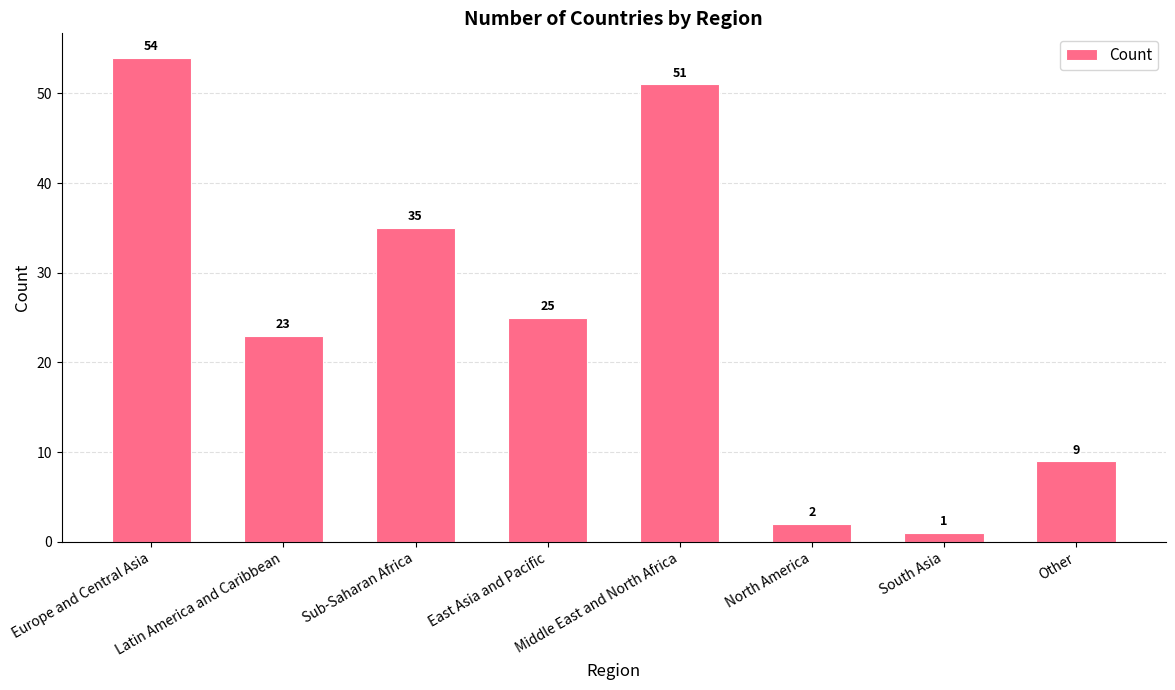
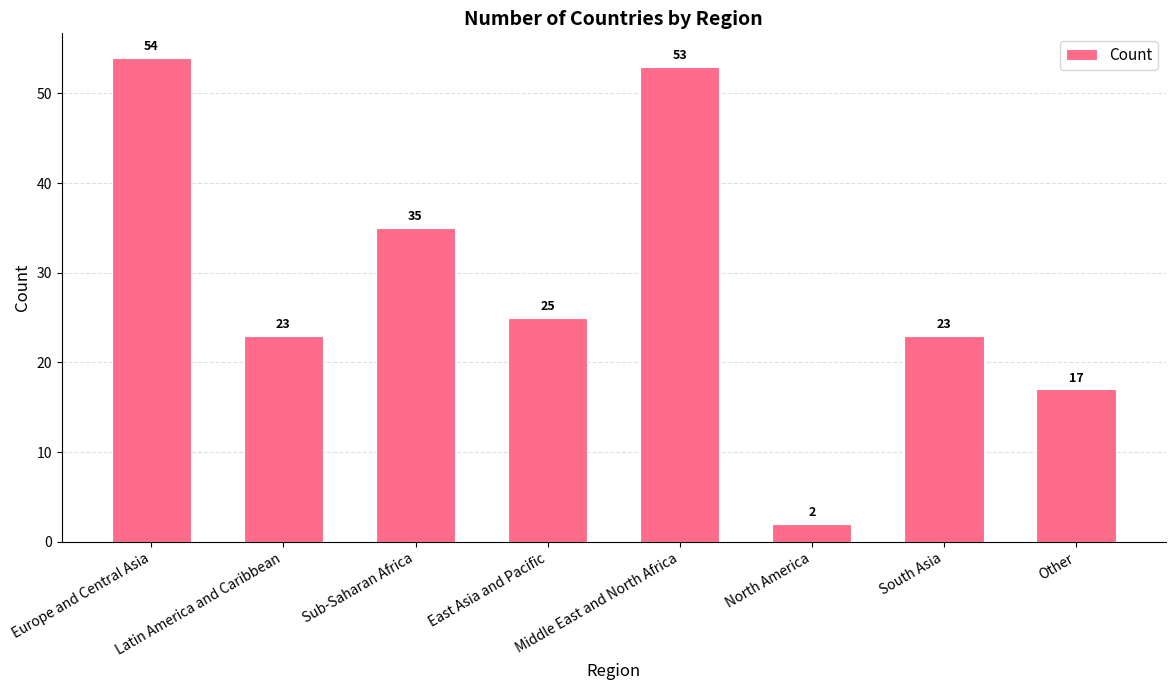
Middle East and North Africa: 51 -> 53
South Asia: 1 -> 23
Other: 9 -> 17
